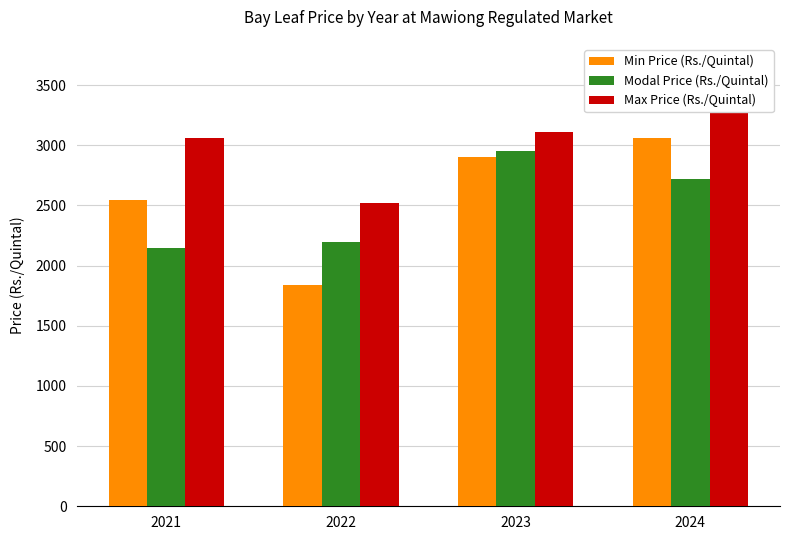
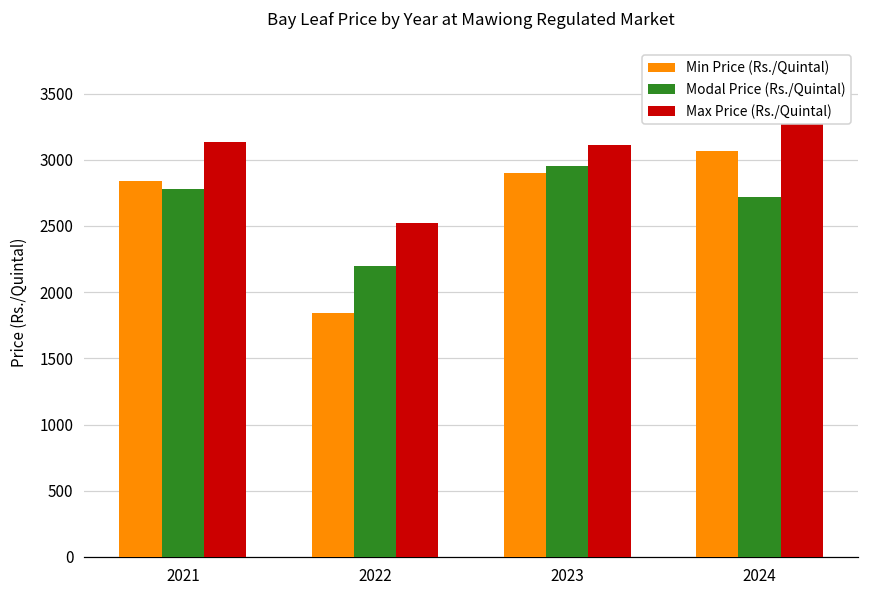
Min Price (Rs./Quintal), 2021: 2550 -> 2840
Modal Price (Rs./Quintal), 2021: 2140 -> 2780
Max Price (Rs./Quintal), 2021: 3060 -> 3130
